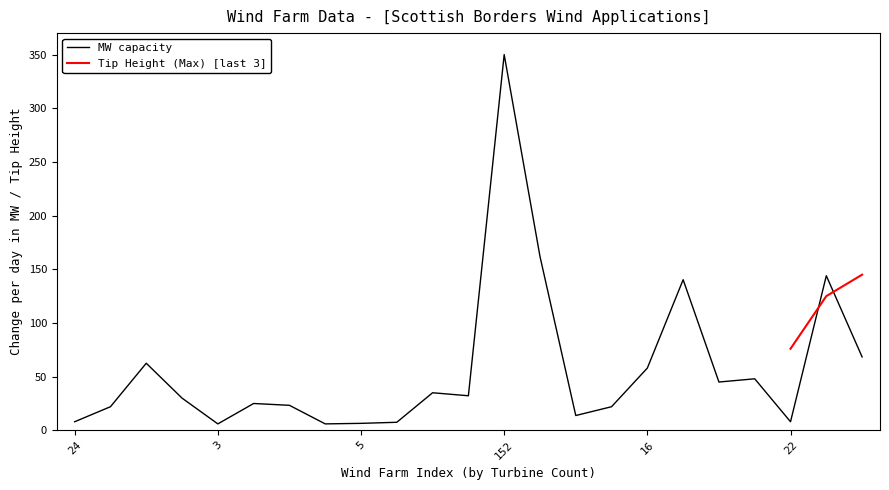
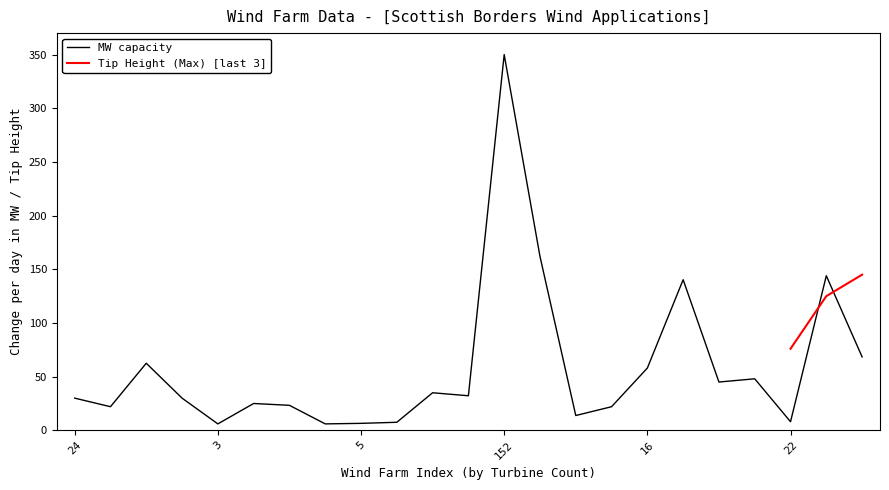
MW capacity, 24: 8 -> 30
